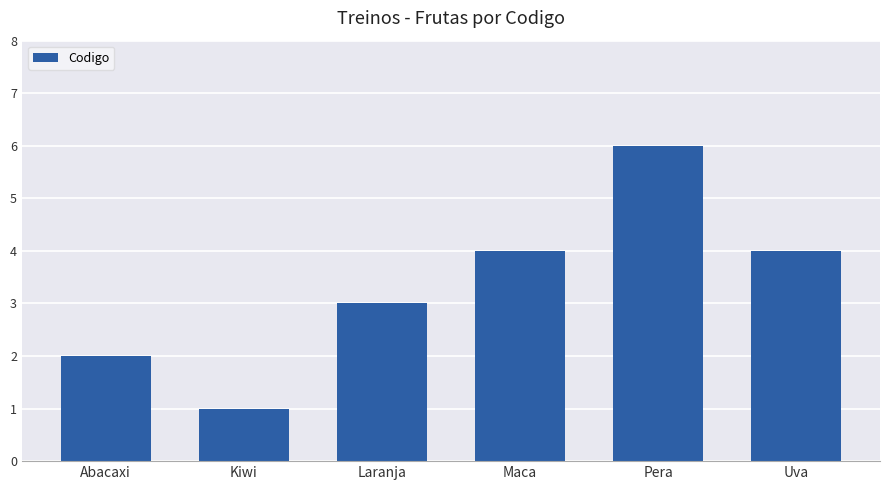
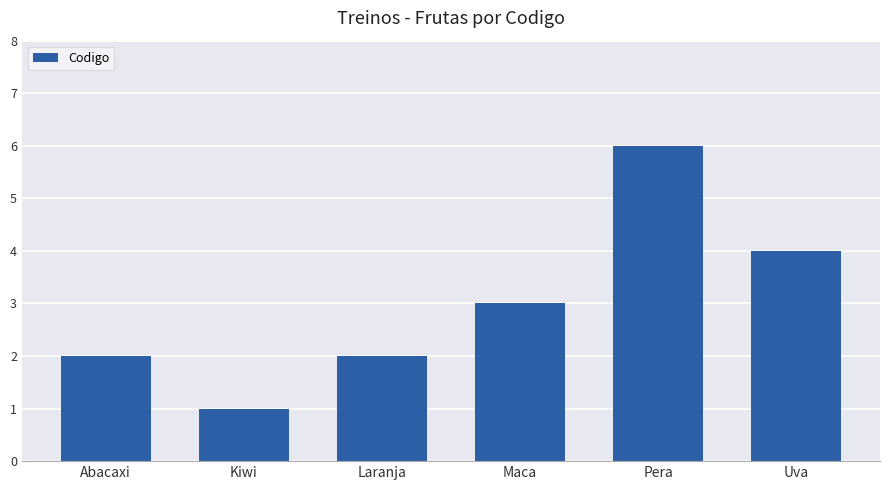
Laranja: 3 -> 2
Maca: 4 -> 3
